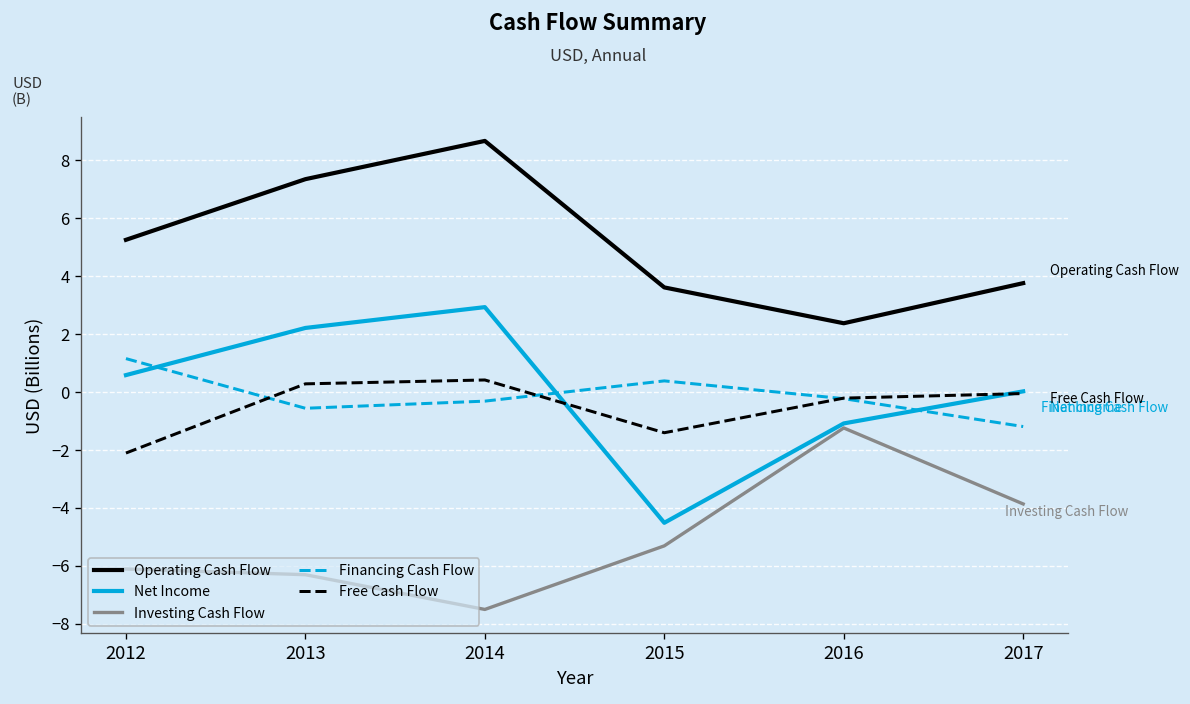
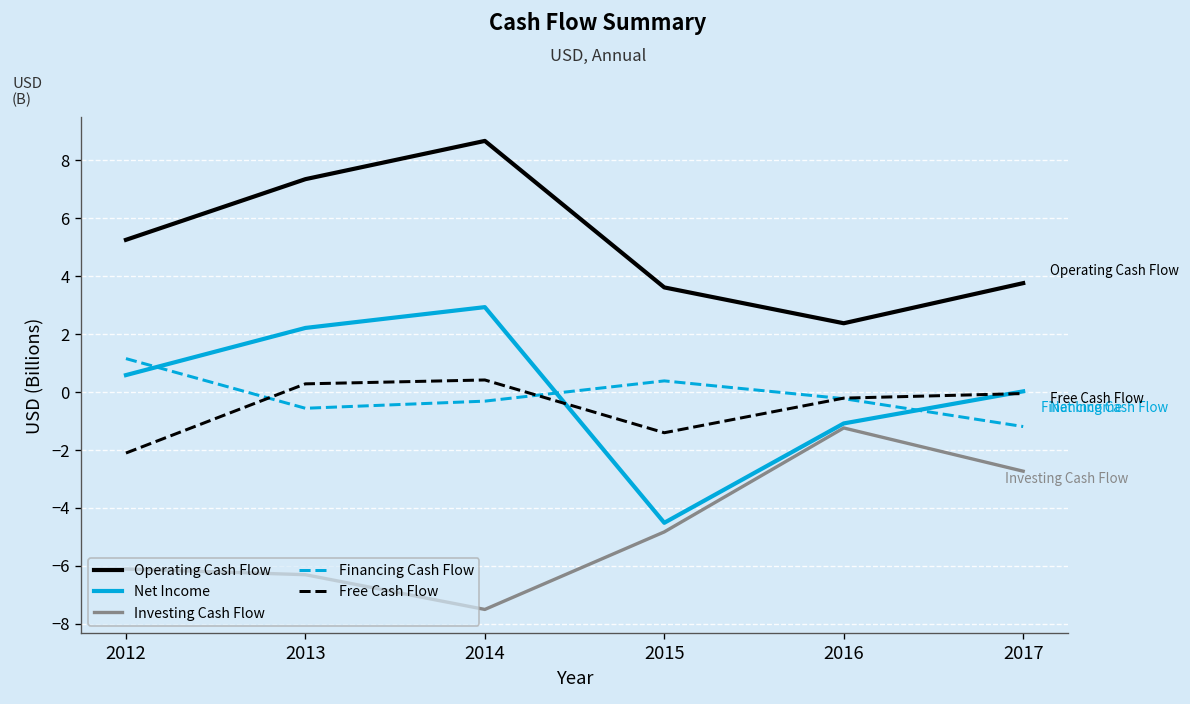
Investing Cash Flow, 2015: -5.3 -> -4.8
Investing Cash Flow, 2017: -3.9 -> -2.7
